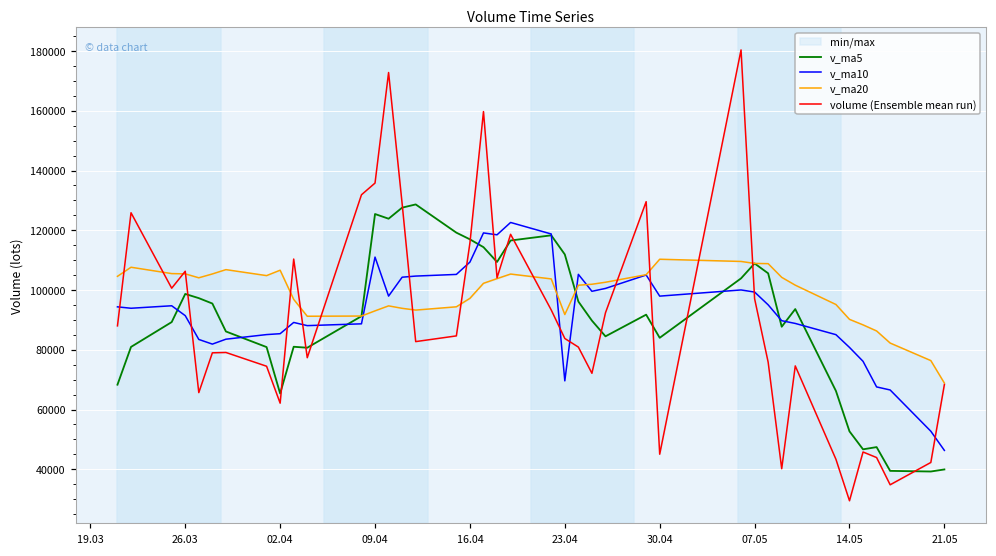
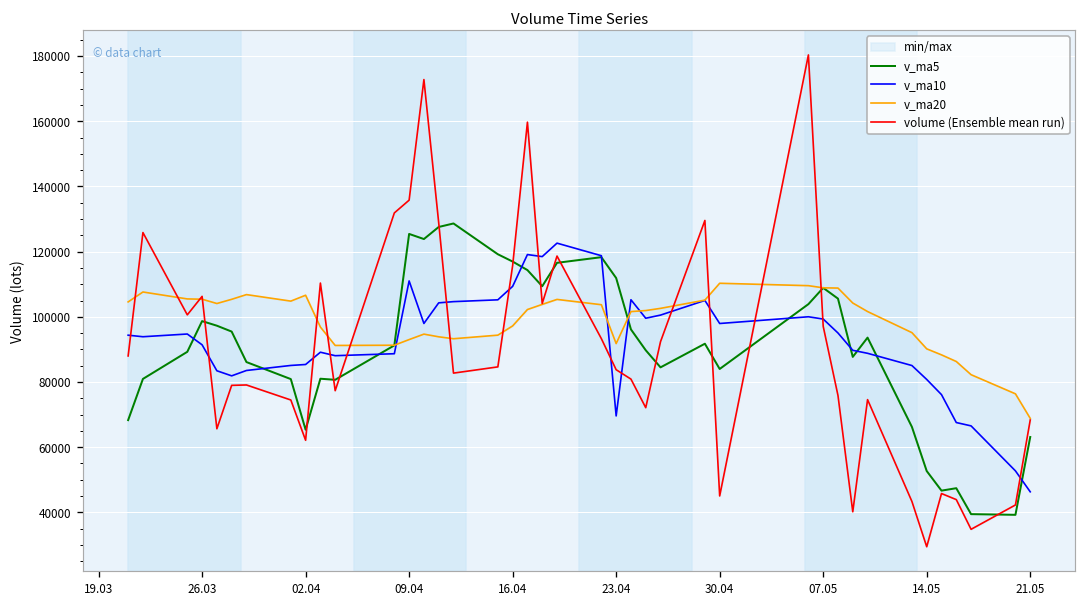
v_ma5, 21.05: 40000 -> 63000
